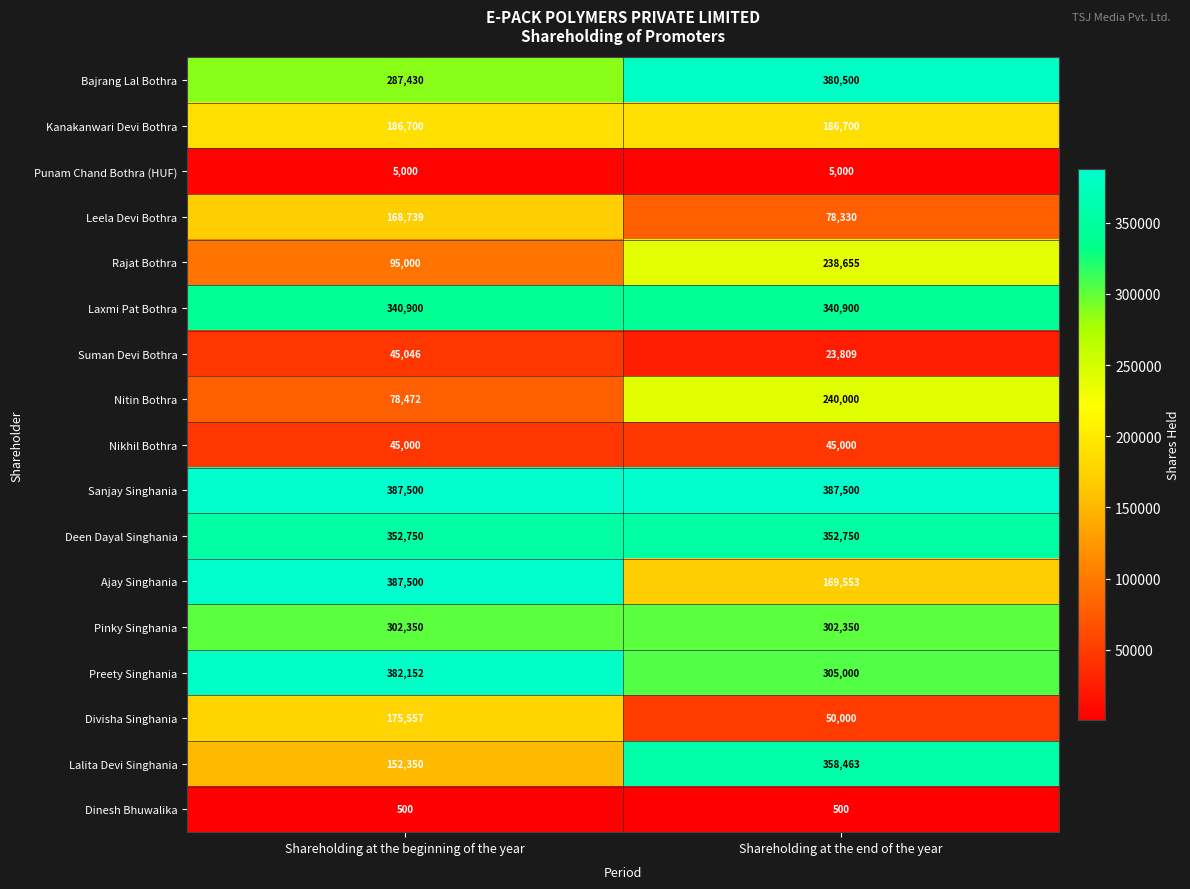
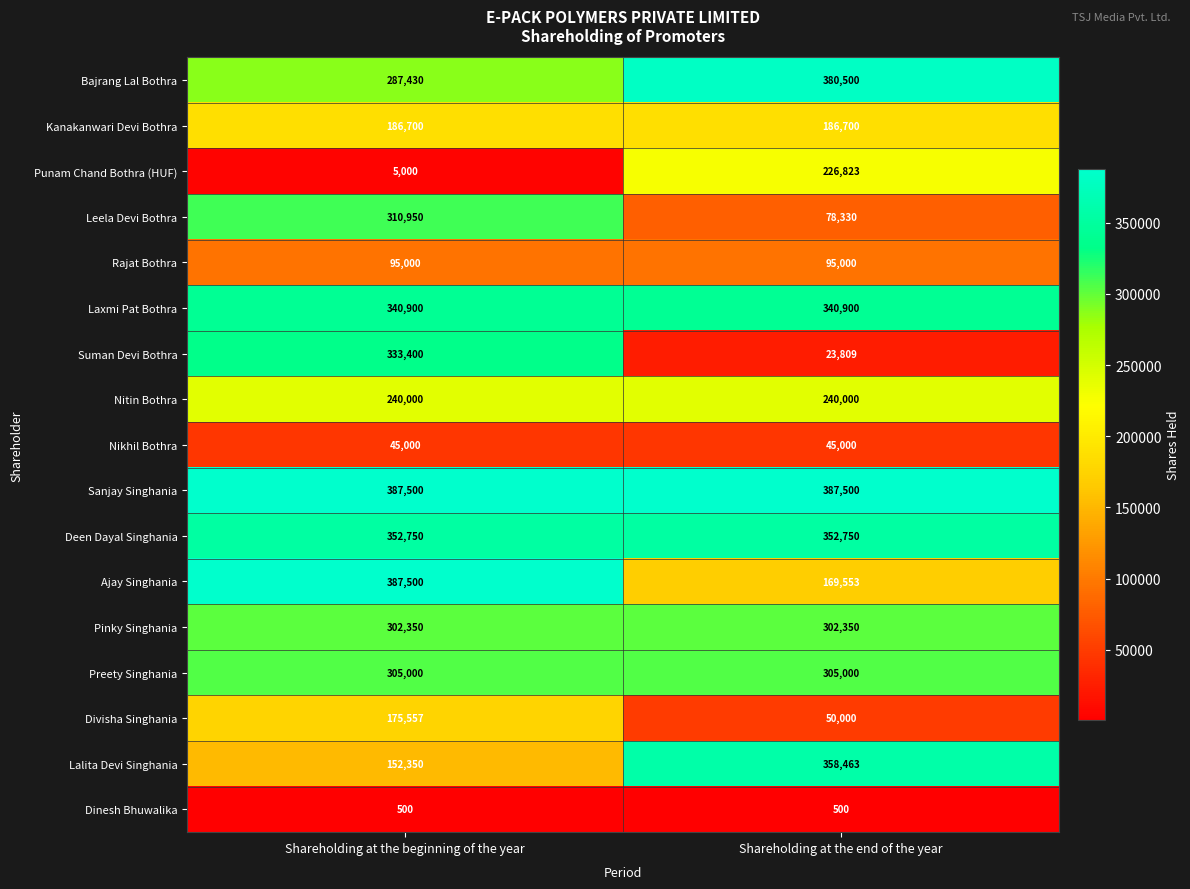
Punam Chand Bothra (HUF), Shareholding at the end of the year: 5,000 -> 226,823
Leela Devi Bothra, Shareholding at the beginning of the year: 168,739 -> 310,950
Rajat Bothra, Shareholding at the end of the year: 238,655 -> 95,000
Suman Devi Bothra, Shareholding at the beginning of the year: 45,046 -> 333,400
Nitin Bothra, Shareholding at the beginning of the year: 78,472 -> 240,000
Preety Singhania, Shareholding at the beginning of the year: 382,152 -> 305,000
